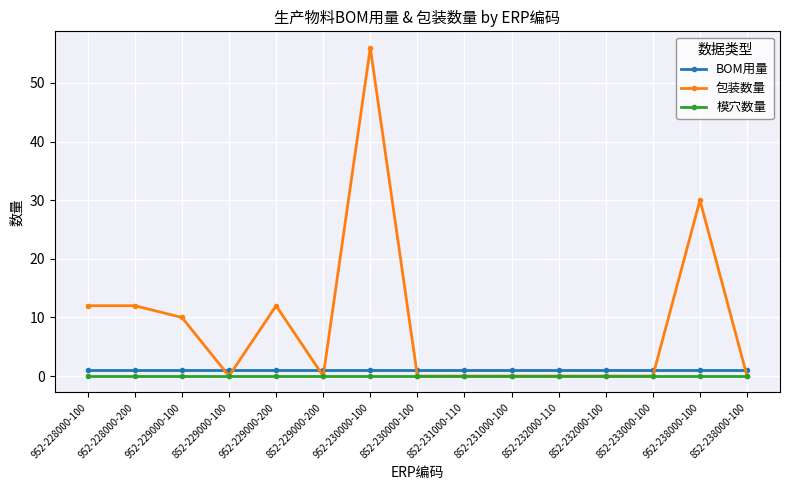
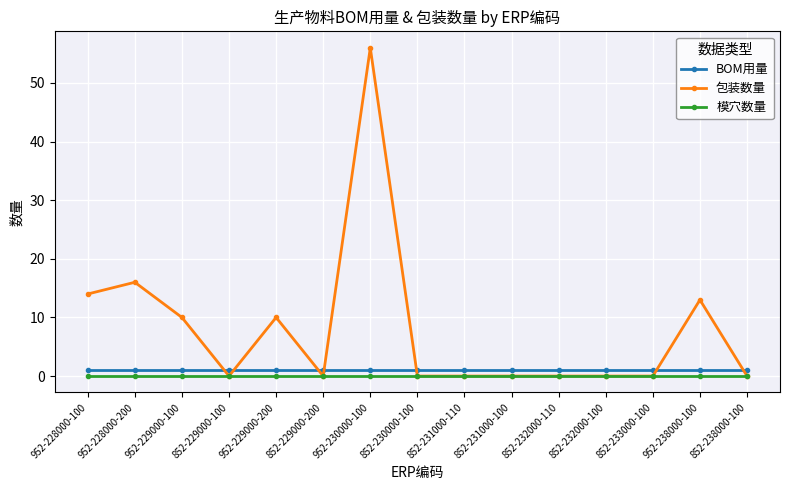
包装数量, 952-228000-100: 12 -> 14
包装数量, 952-228000-200: 12 -> 16
包装数量, 952-229000-200: 12 -> 10
包装数量, 952-238000-100: 30 -> 13
